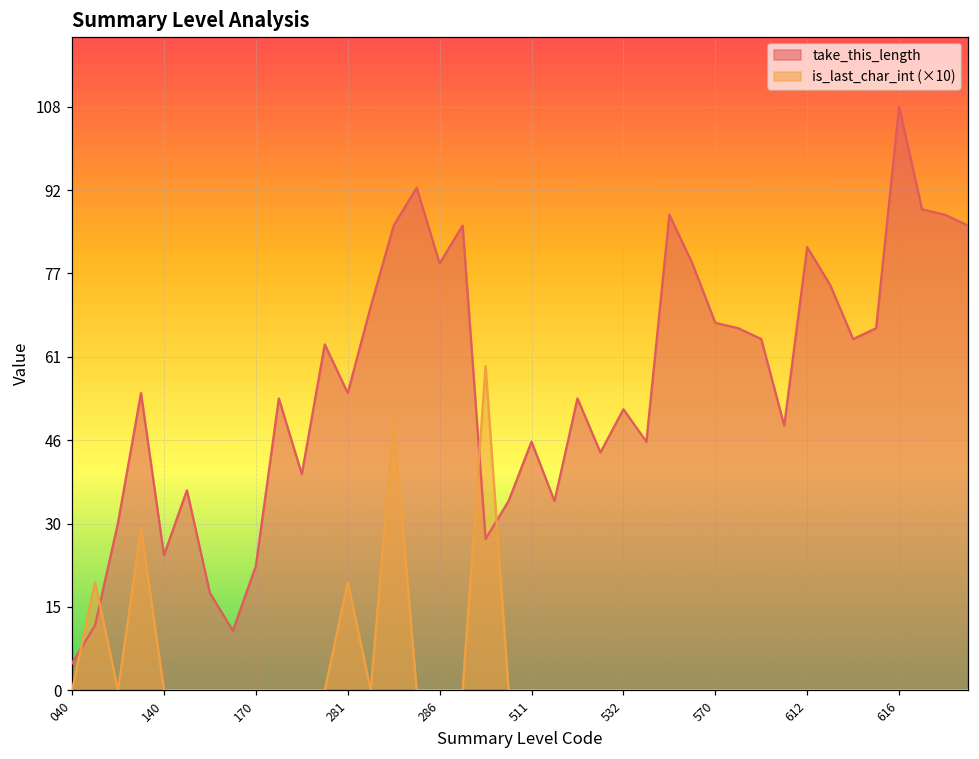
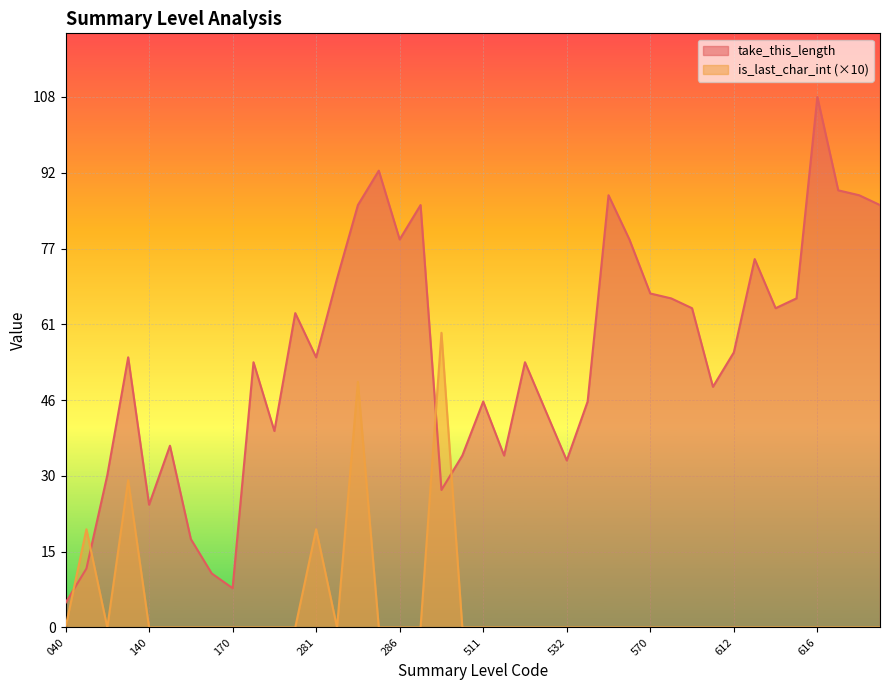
take_this_length, 170: 23 -> 8
take_this_length, 532: 52 -> 34
take_this_length, 612: 82 -> 56
